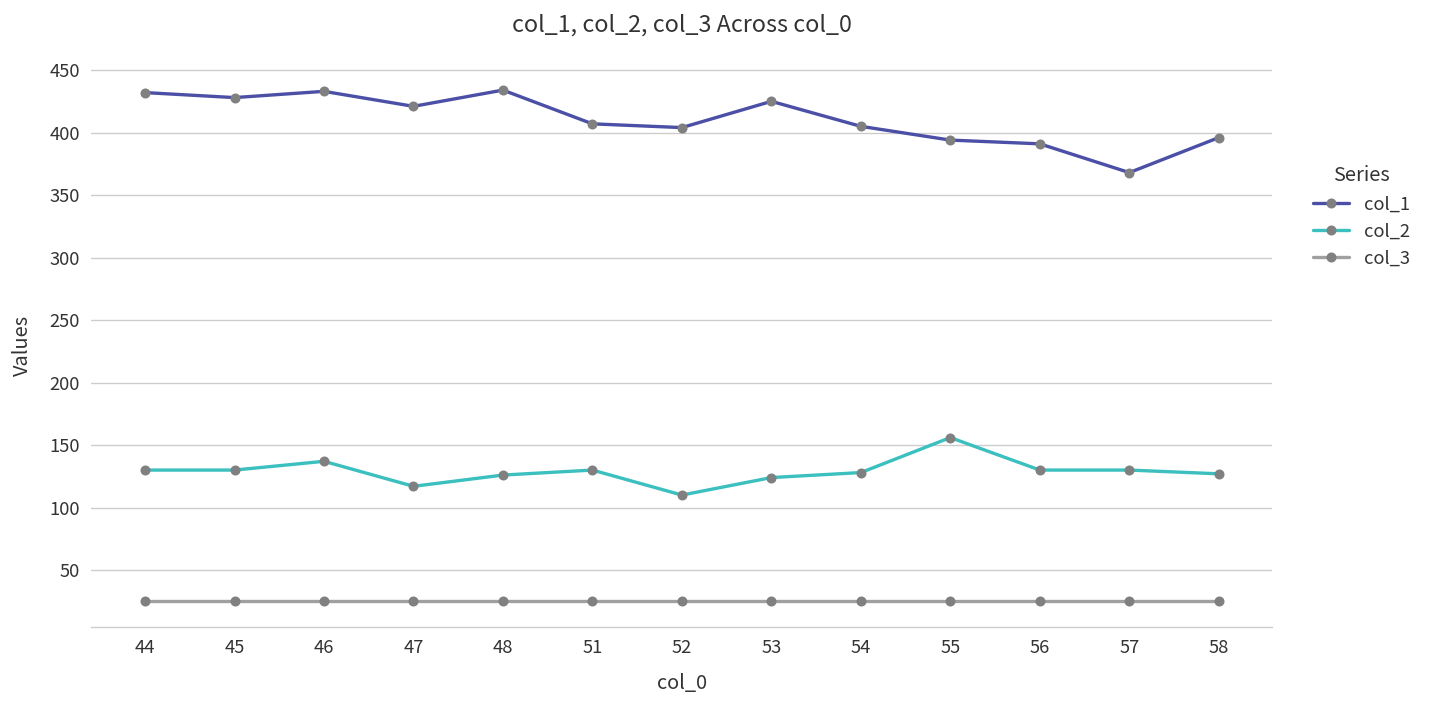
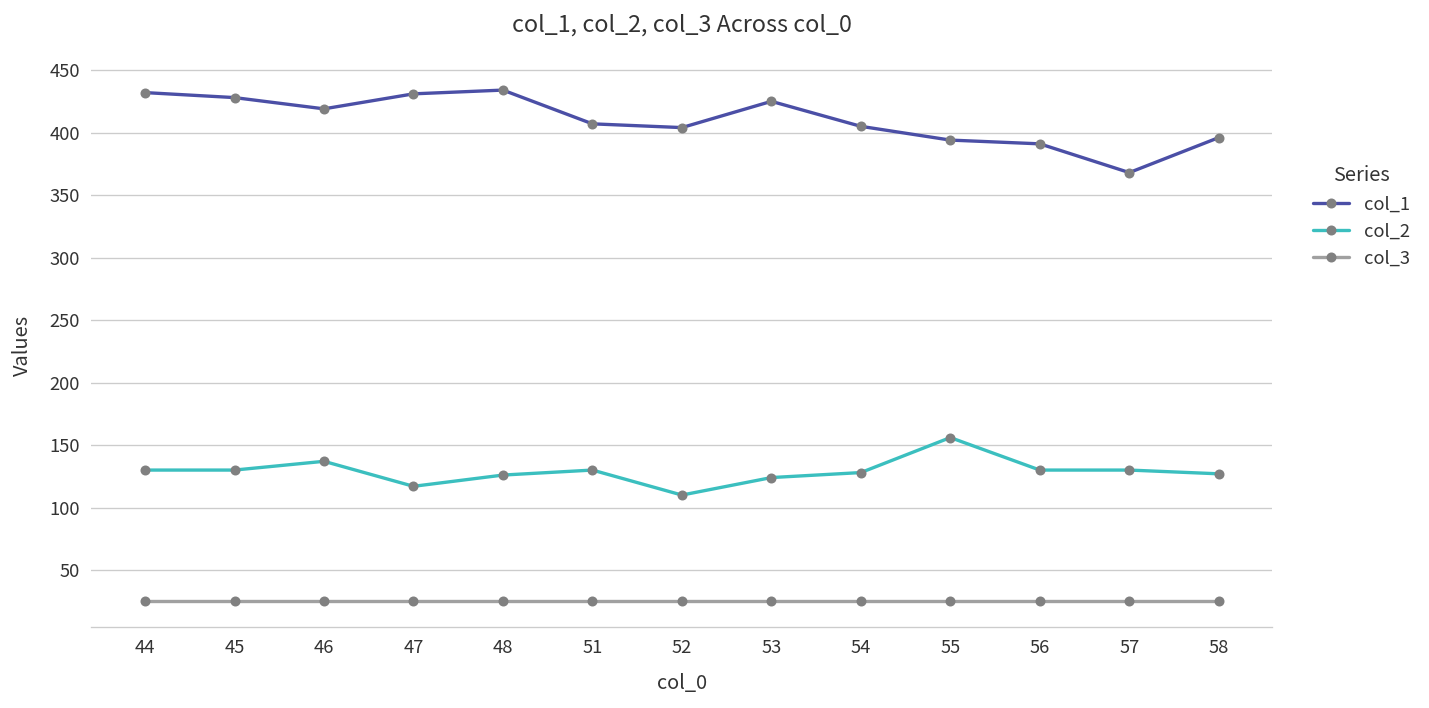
col_1, 46: 433 -> 419
col_1, 47: 421 -> 431
